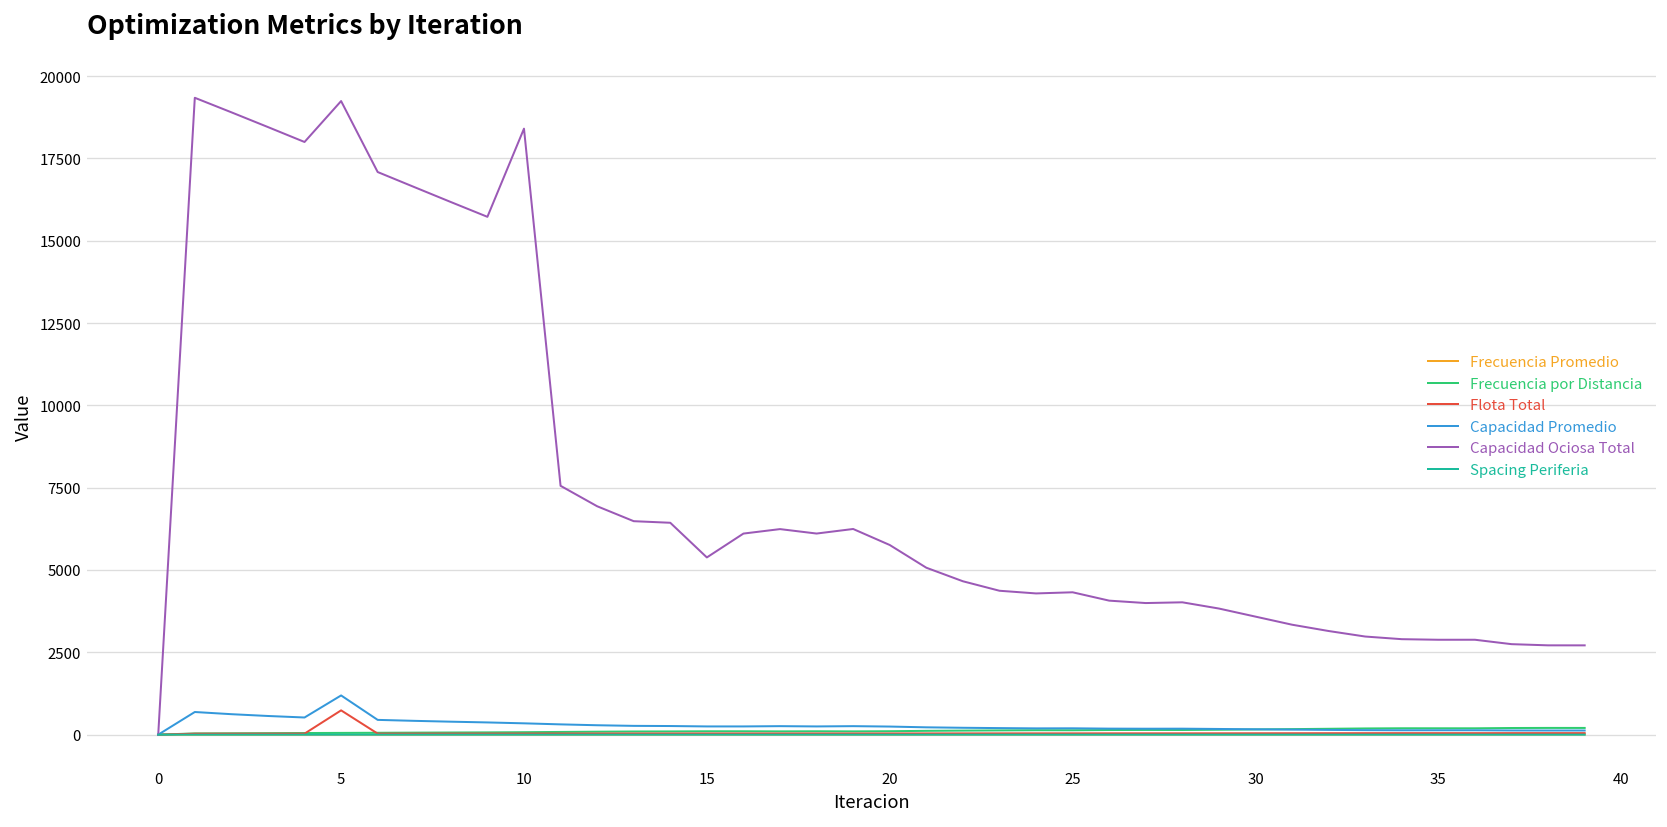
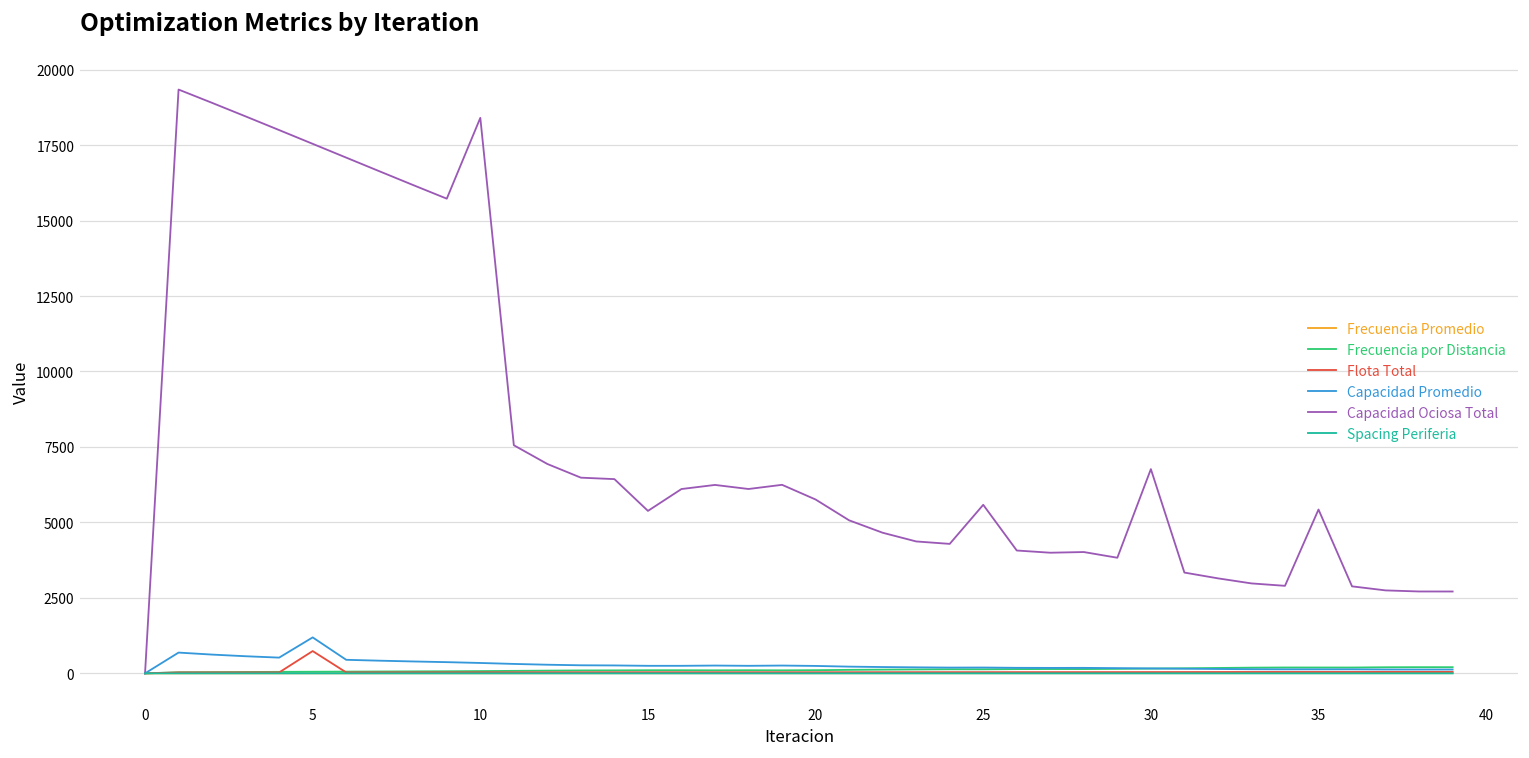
Capacidad Ociosa Total, 5: 19200 -> 17500
Capacidad Ociosa Total, 25: 4300 -> 5600
Capacidad Ociosa Total, 30: 3600 -> 6800
Capacidad Ociosa Total, 35: 2900 -> 5400
